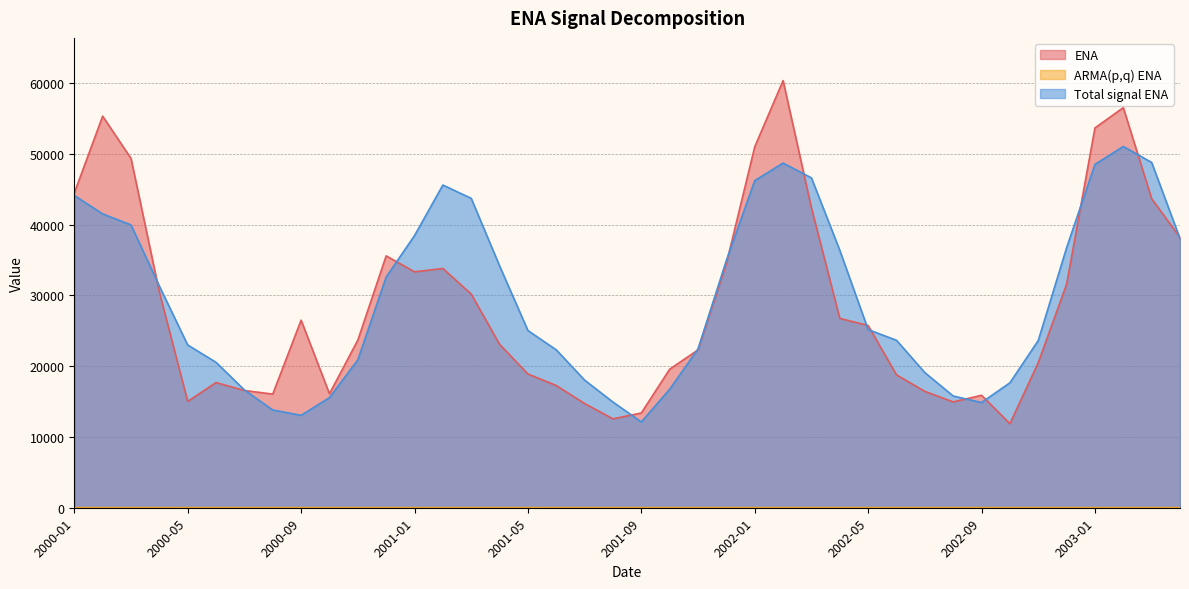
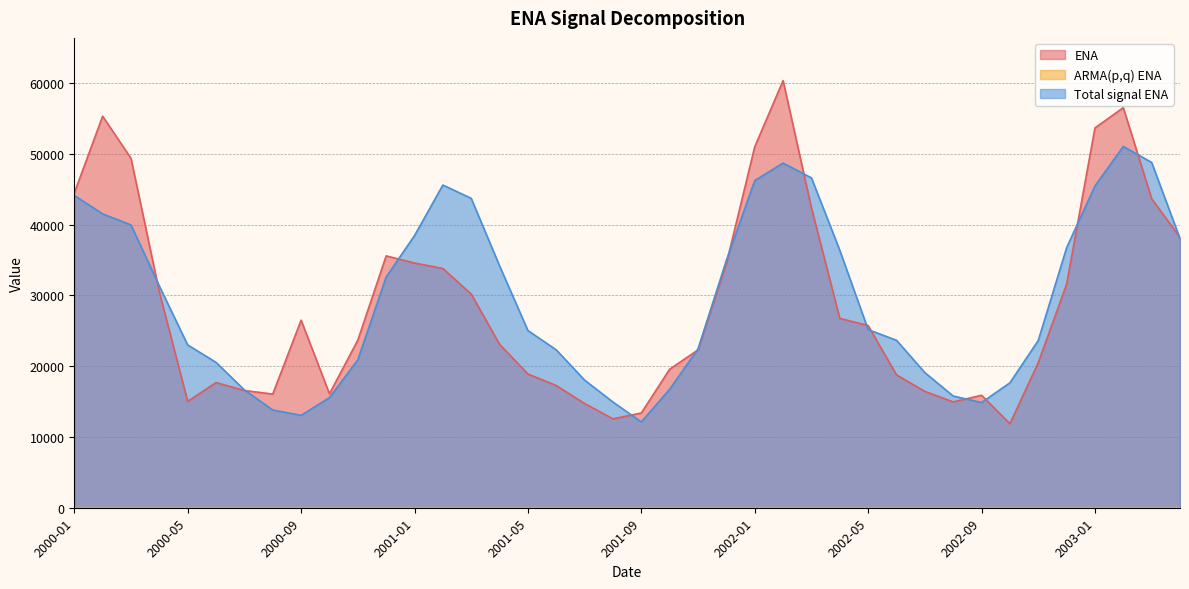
ENA, 2001-01: 33000 -> 35000
Total signal ENA, 2003-01: 48000 -> 45000
